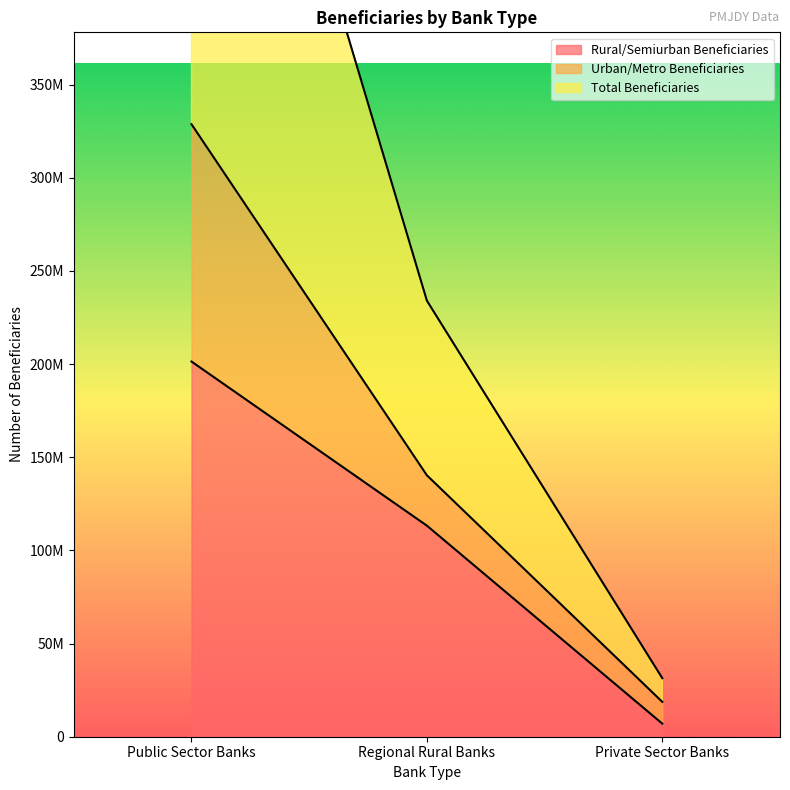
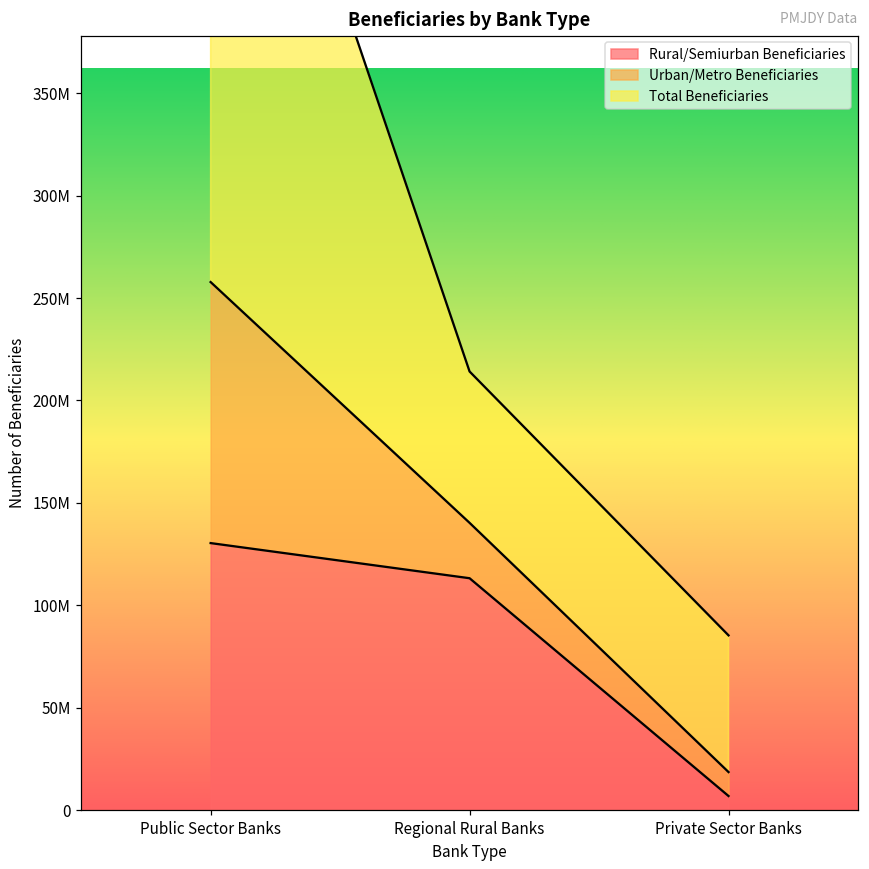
Rural/Semiurban Beneficiaries, Public Sector Banks: 201000000 -> 130000000
Total Beneficiaries, Regional Rural Banks: 94000000 -> 74000000
Total Beneficiaries, Private Sector Banks: 13000000 -> 67000000
